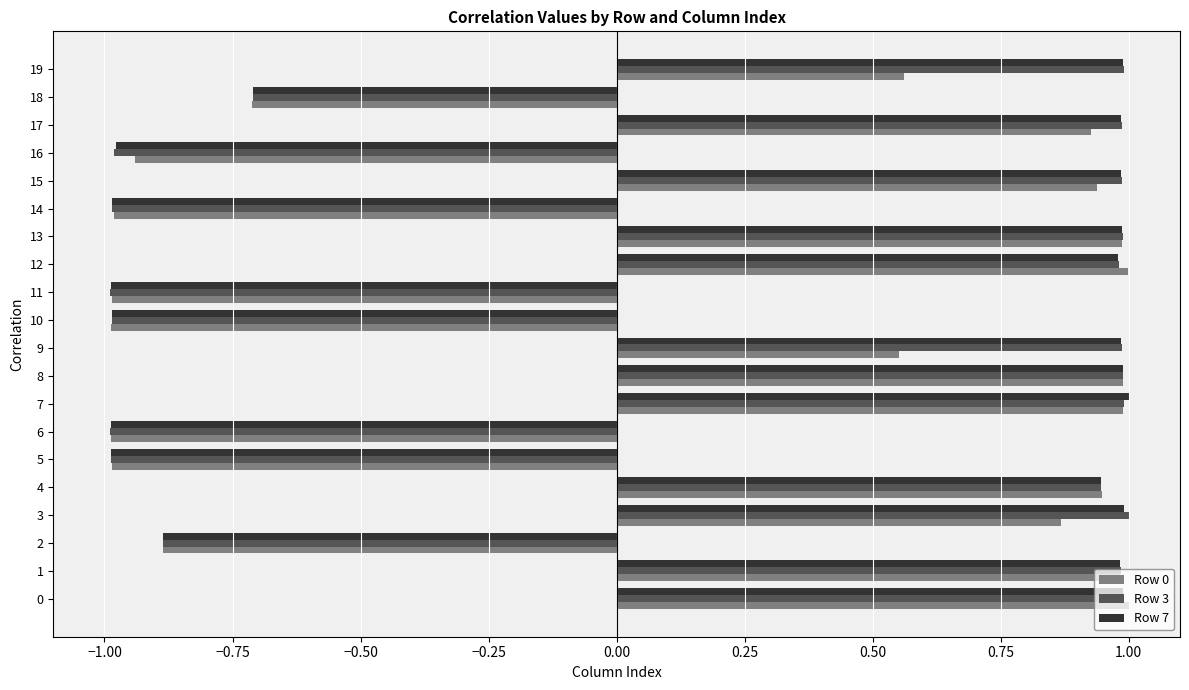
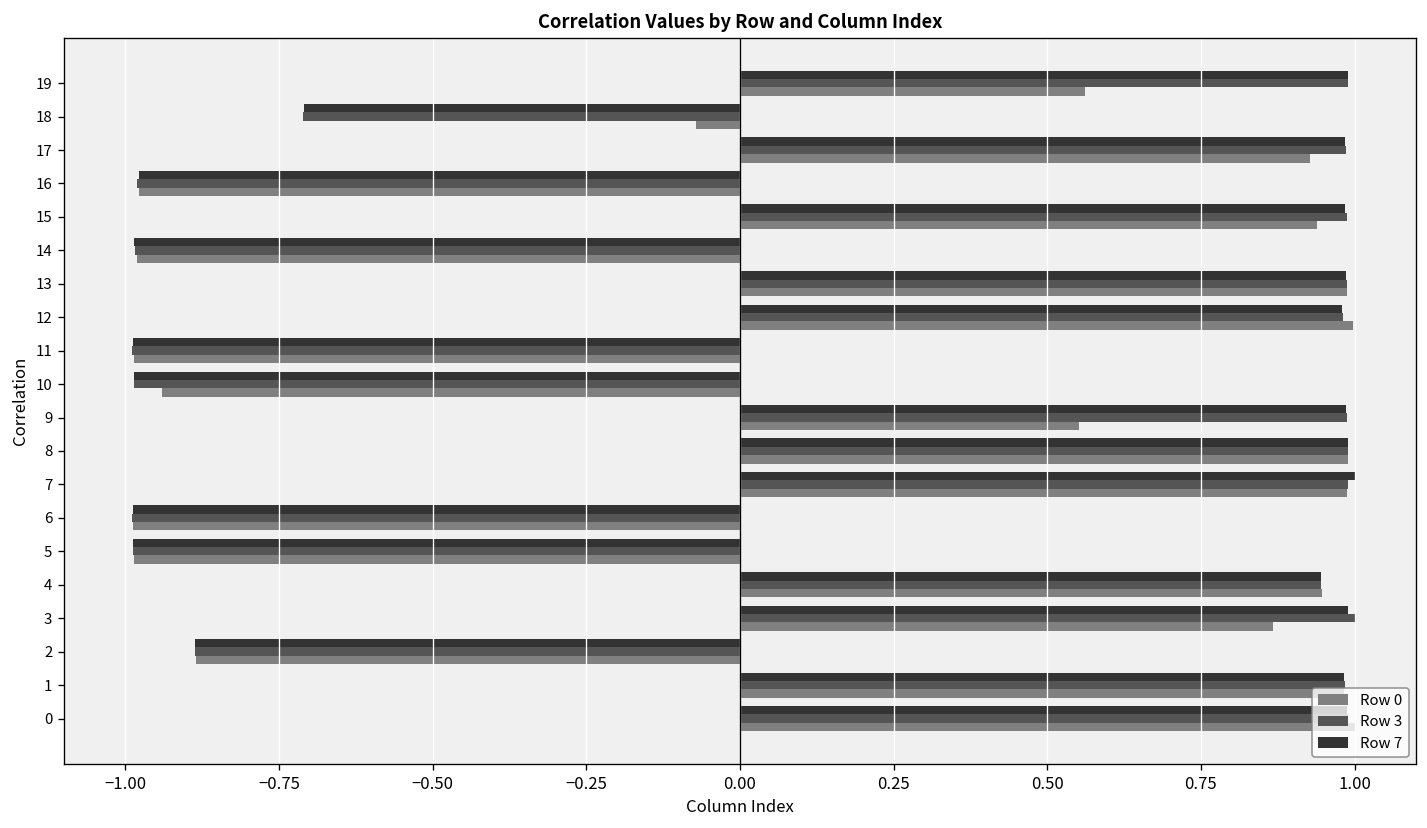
Row 0, 18: -0.71 -> -0.07
Row 0, 16: -0.94 -> -0.98
Row 0, 10: -0.99 -> -0.94
